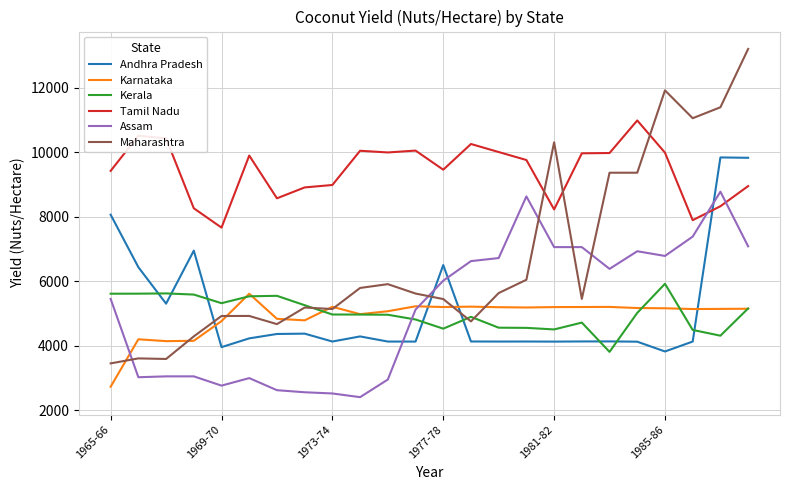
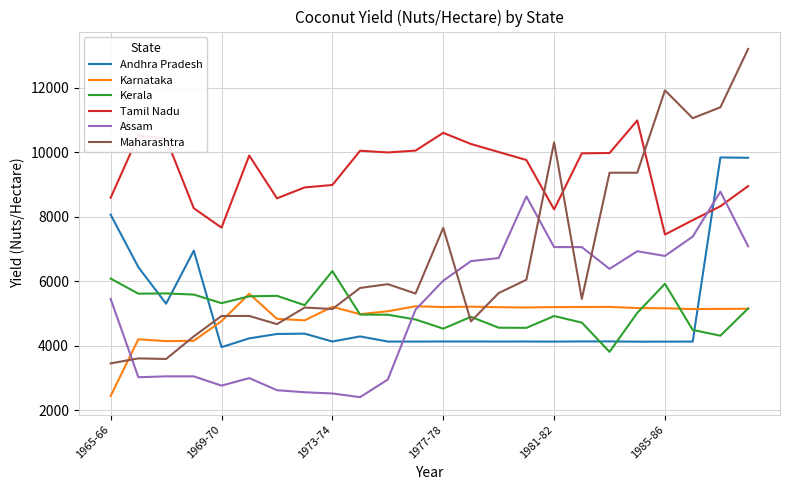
Karnataka, 1965-66: 2700 -> 2400
Kerala, 1965-66: 5600 -> 6100
Tamil Nadu, 1965-66: 9400 -> 8600
Kerala, 1973-74: 5000 -> 6300
Andhra Pradesh, 1977-78: 6500 -> 4100
Tamil Nadu, 1977-78: 9500 -> 10600
Maharashtra, 1977-78: 5500 -> 7700
Kerala, 1981-82: 4500 -> 4900
Andhra Pradesh, 1985-86: 3800 -> 4100
Tamil Nadu, 1985-86: 10000 -> 7500
